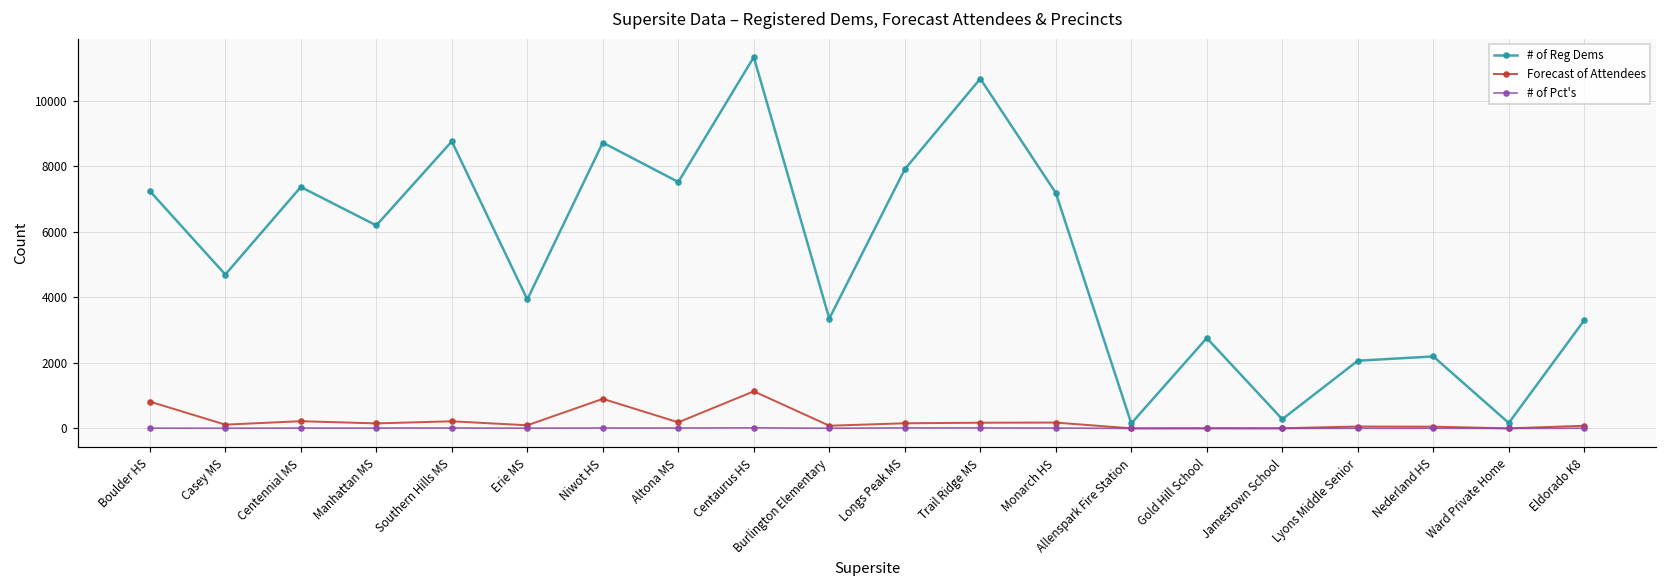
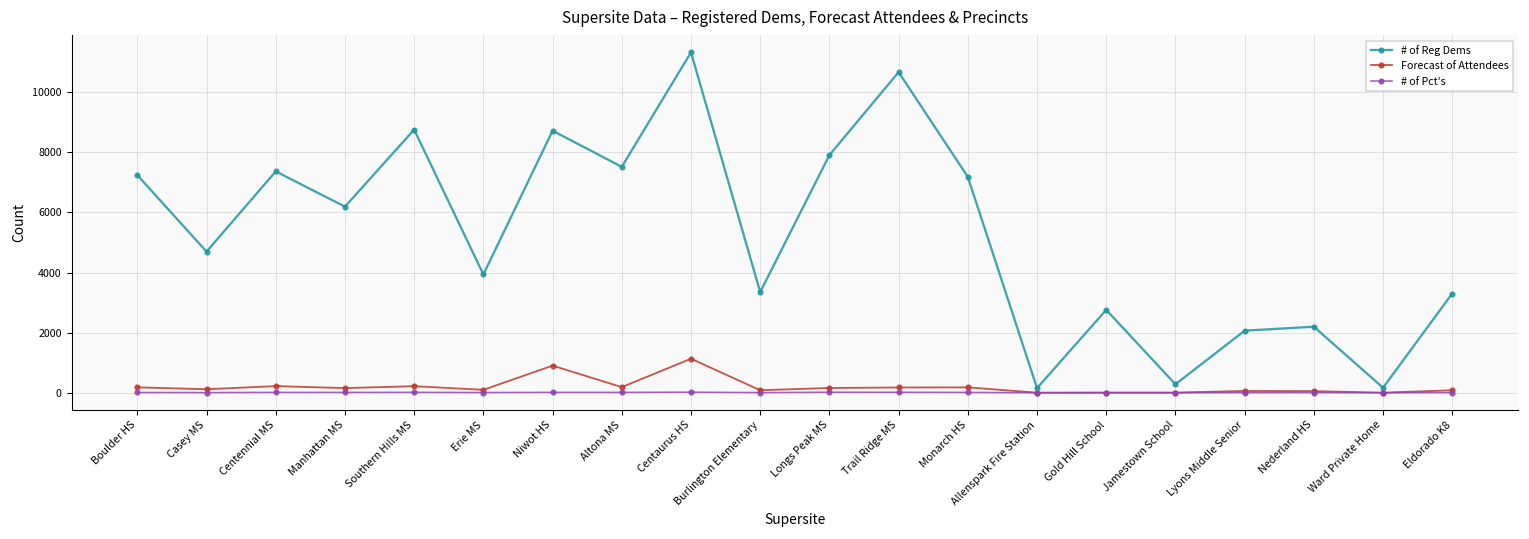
Forecast of Attendees, Boulder HS: 800 -> 200
